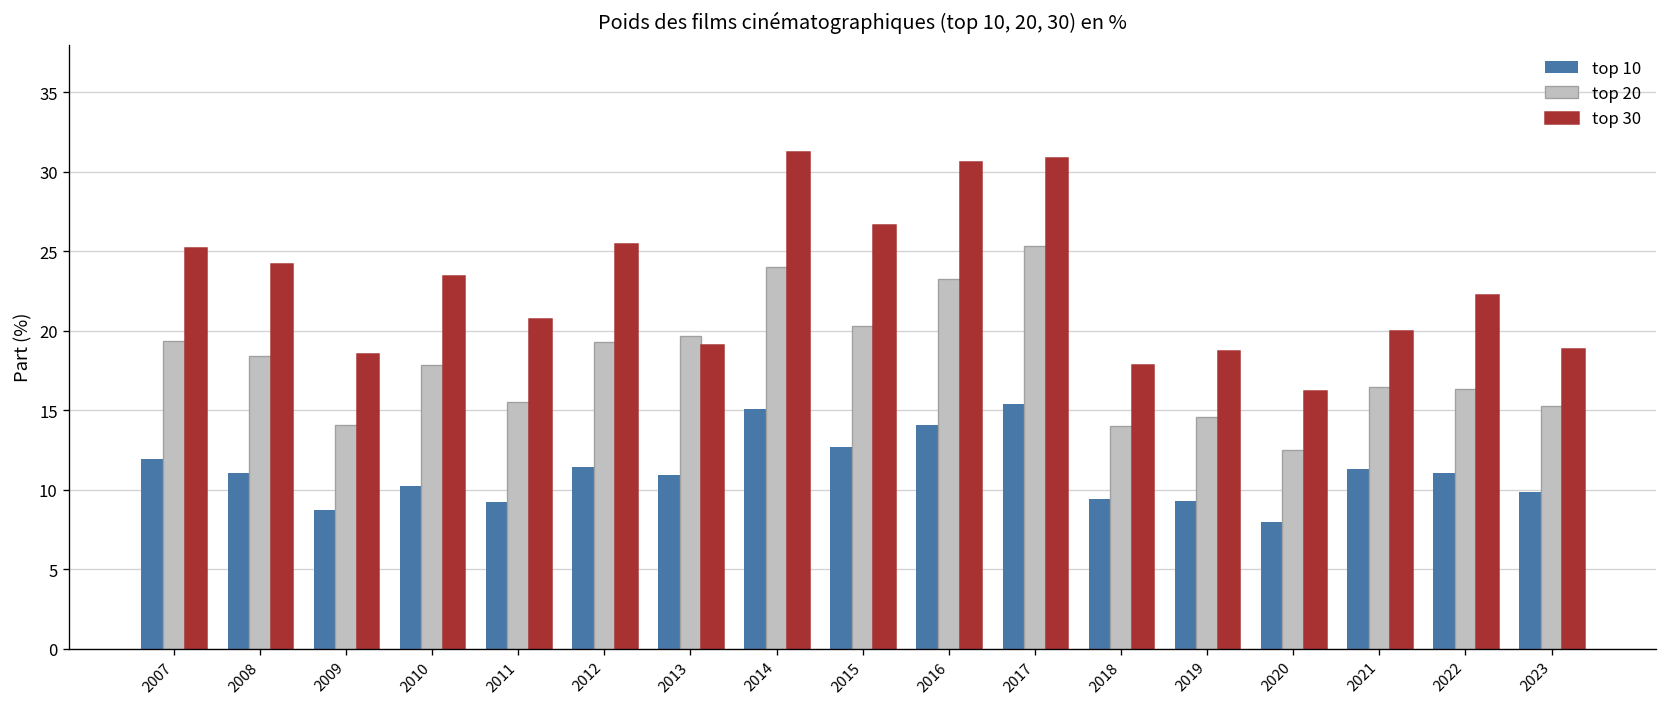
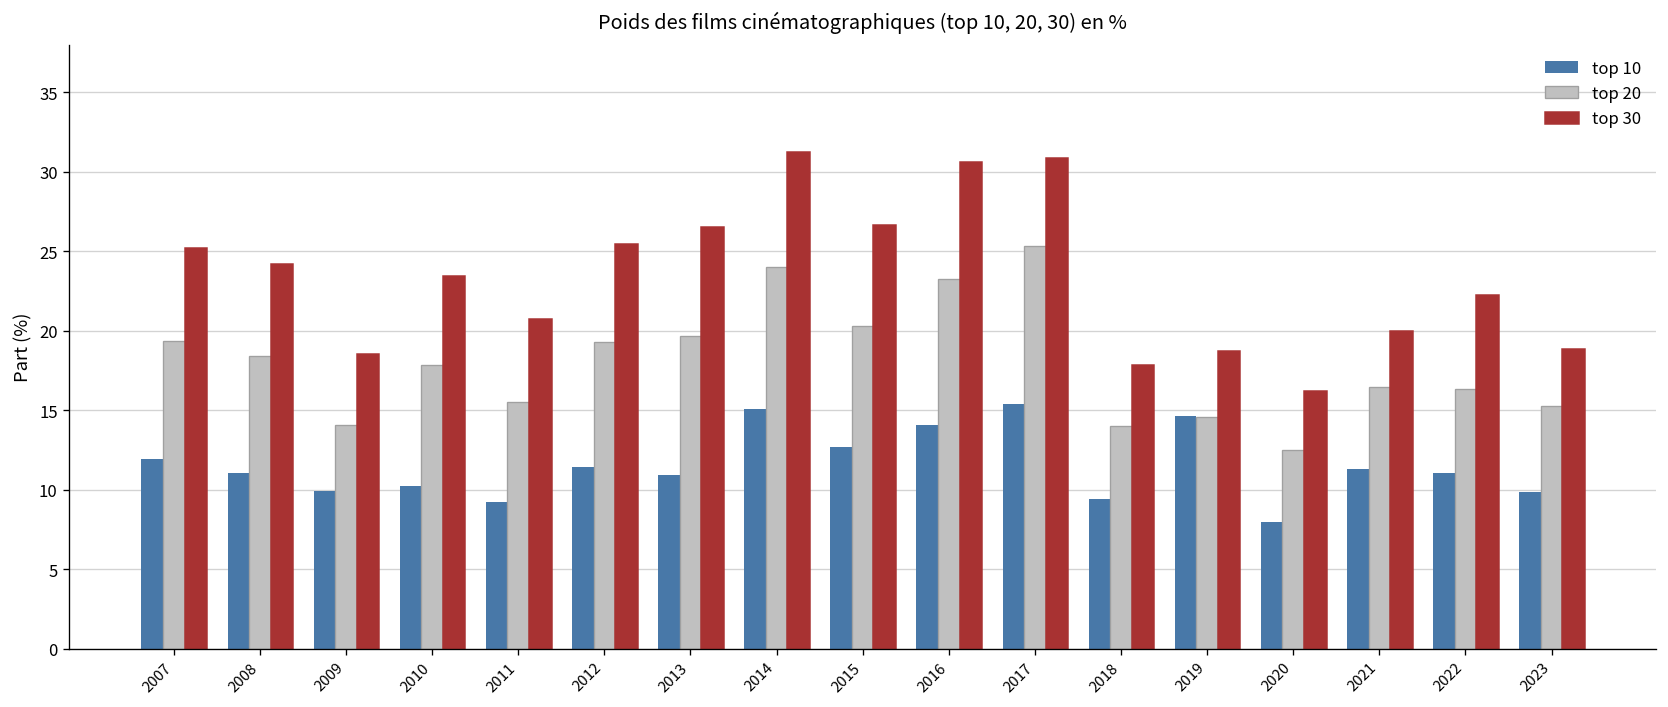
top 10, 2009: 8.7 -> 9.9
top 30, 2013: 19.1 -> 26.5
top 10, 2019: 9.3 -> 14.6
